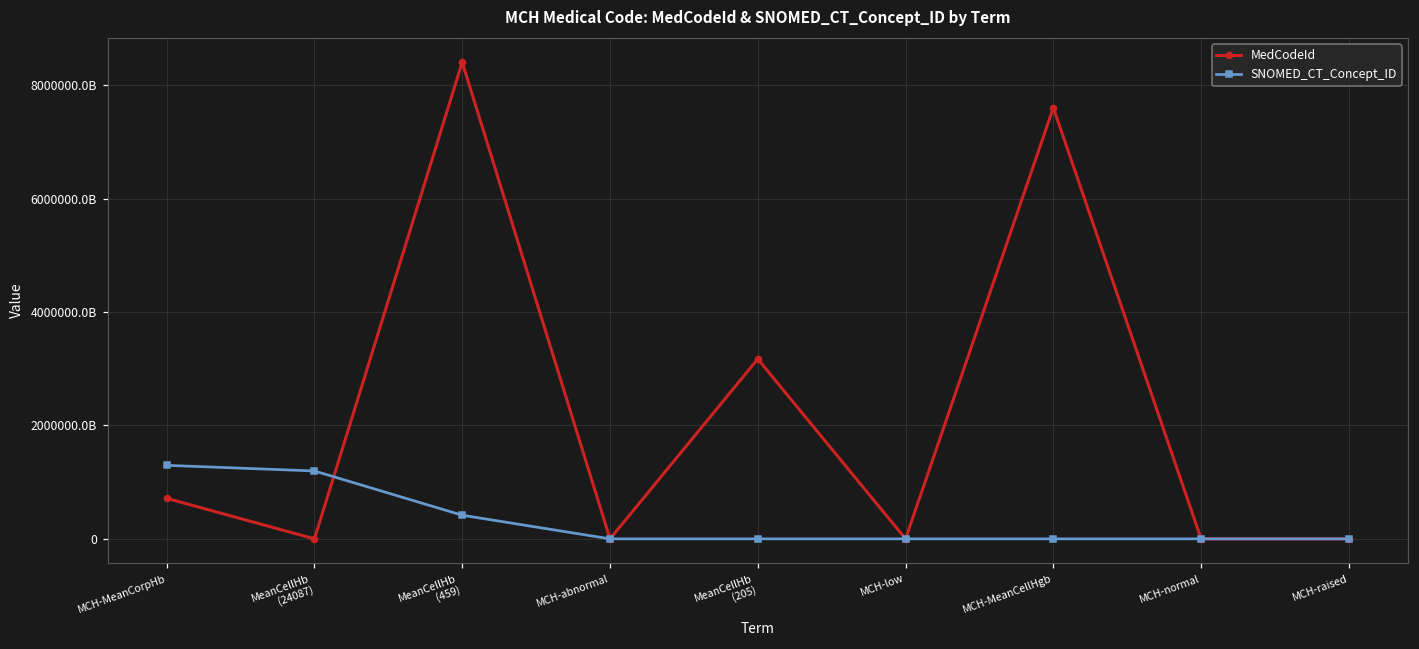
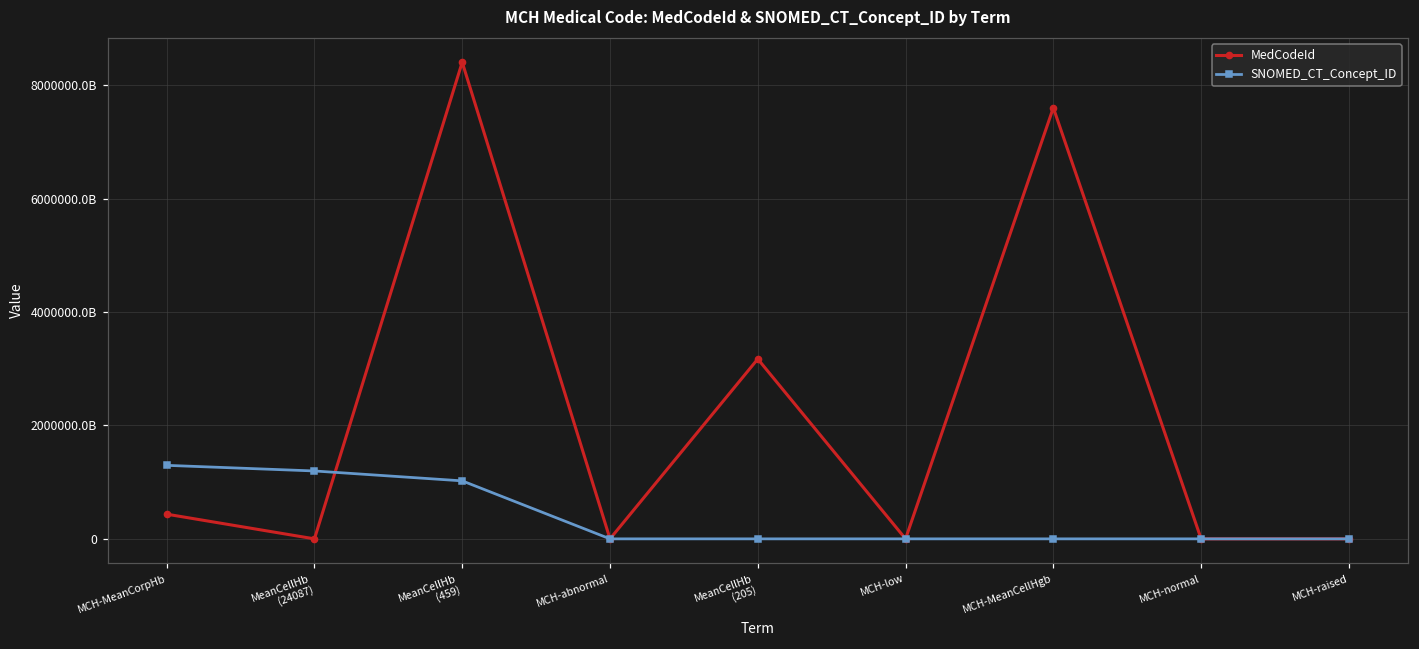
MedCodeId, MCH-MeanCorpHb: 700000000000000 -> 400000000000000
SNOMED_CT_Concept_ID, MeanCellHb (459): 400000000000000 -> 1000000000000000
